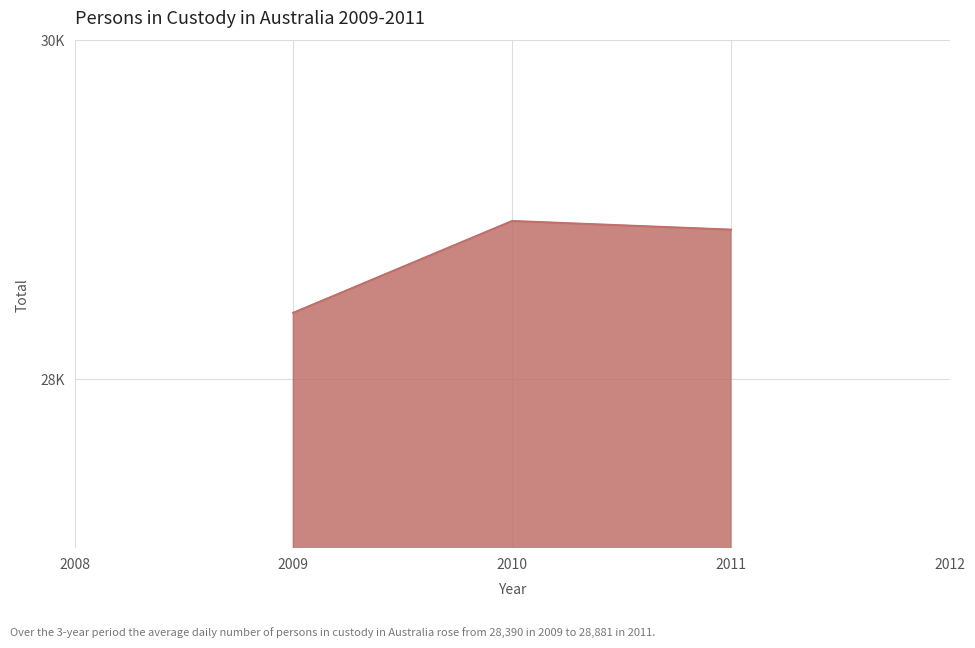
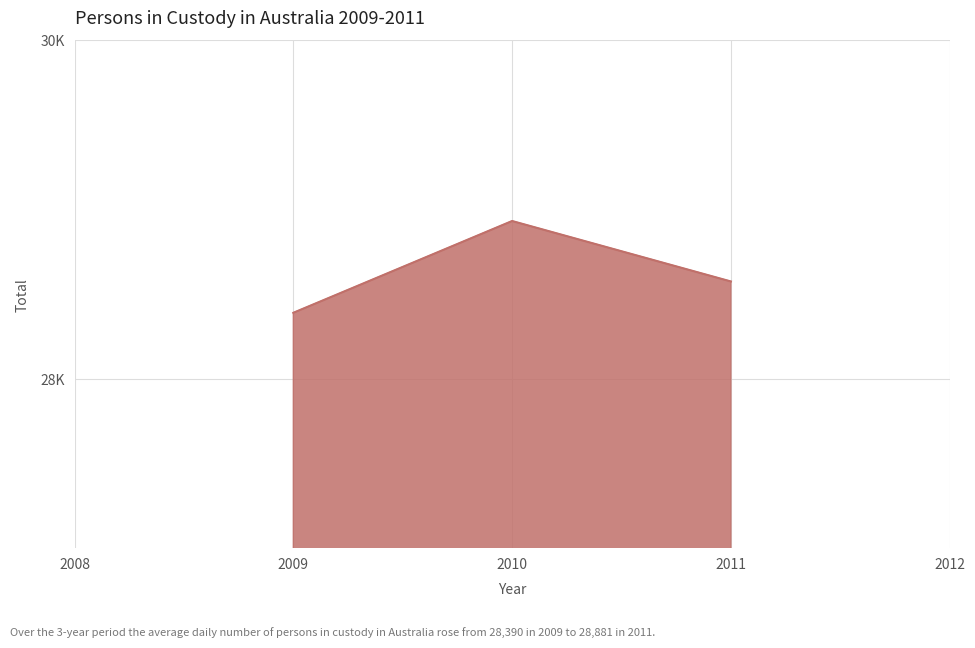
2011: 28880 -> 28580
